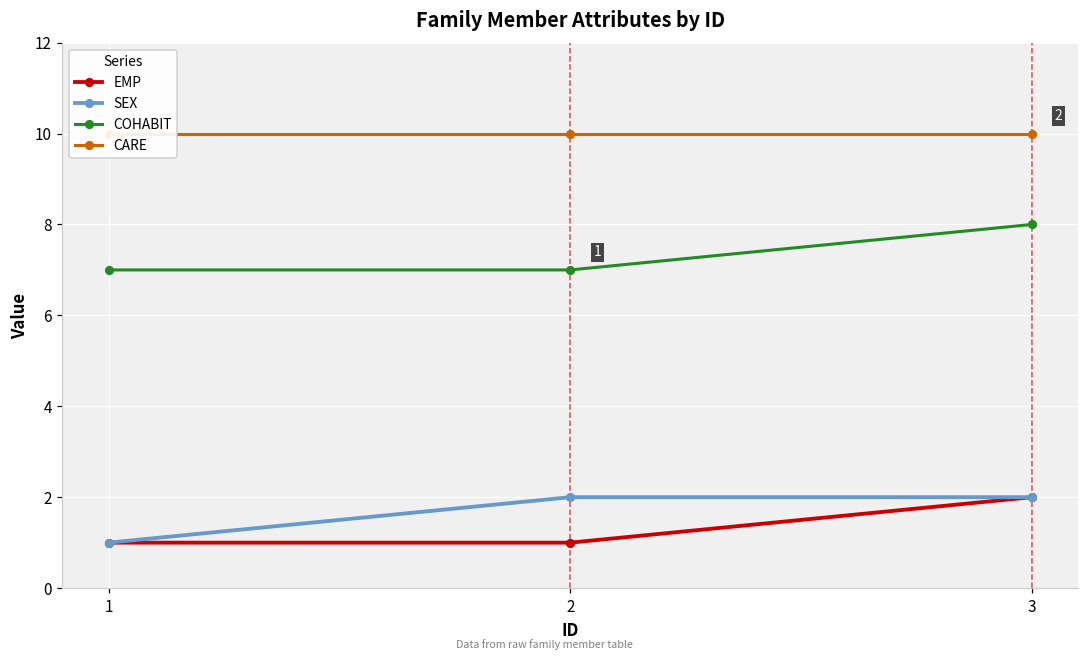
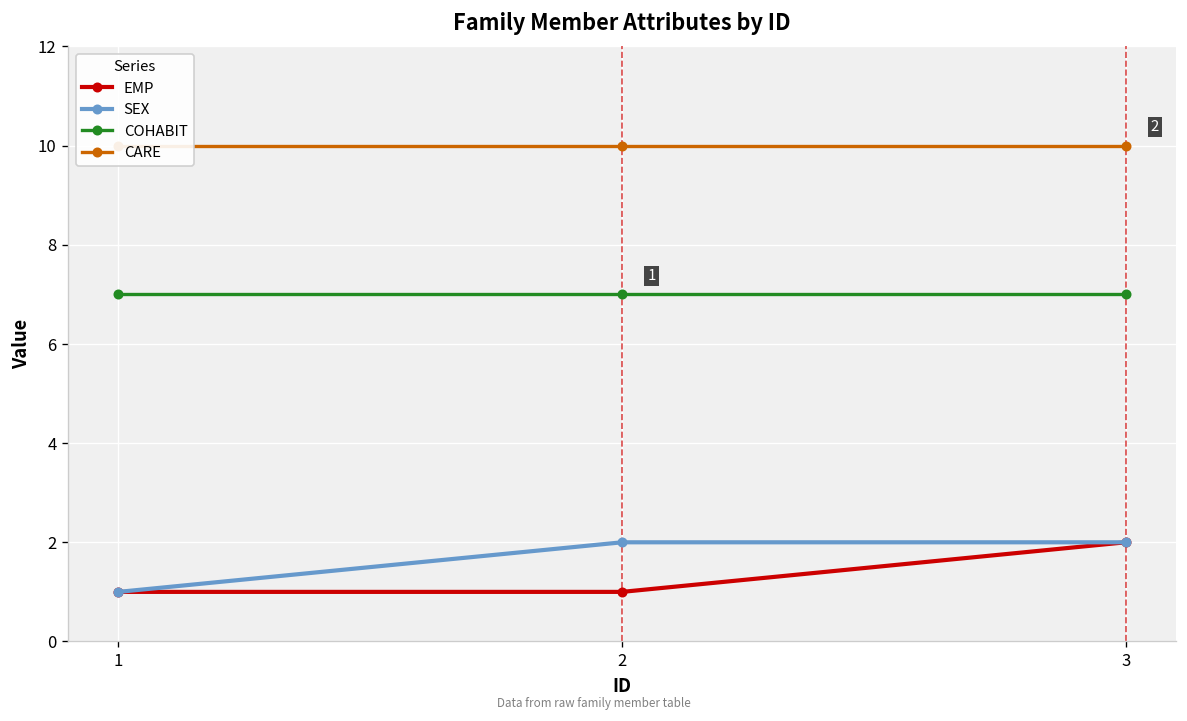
COHABIT, 3: 8 -> 7
